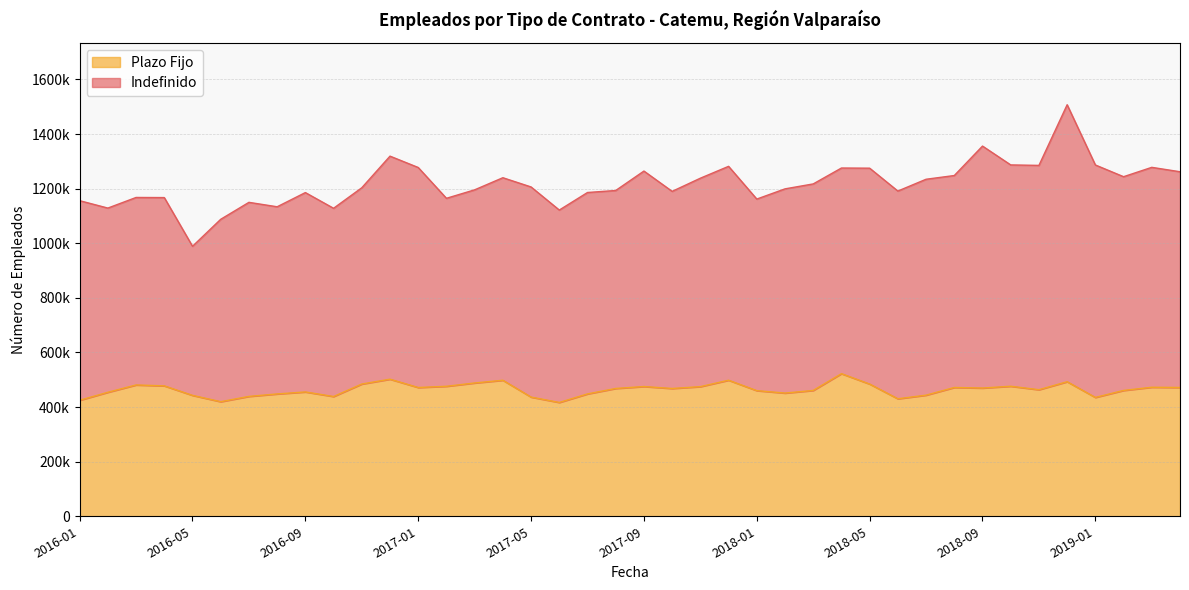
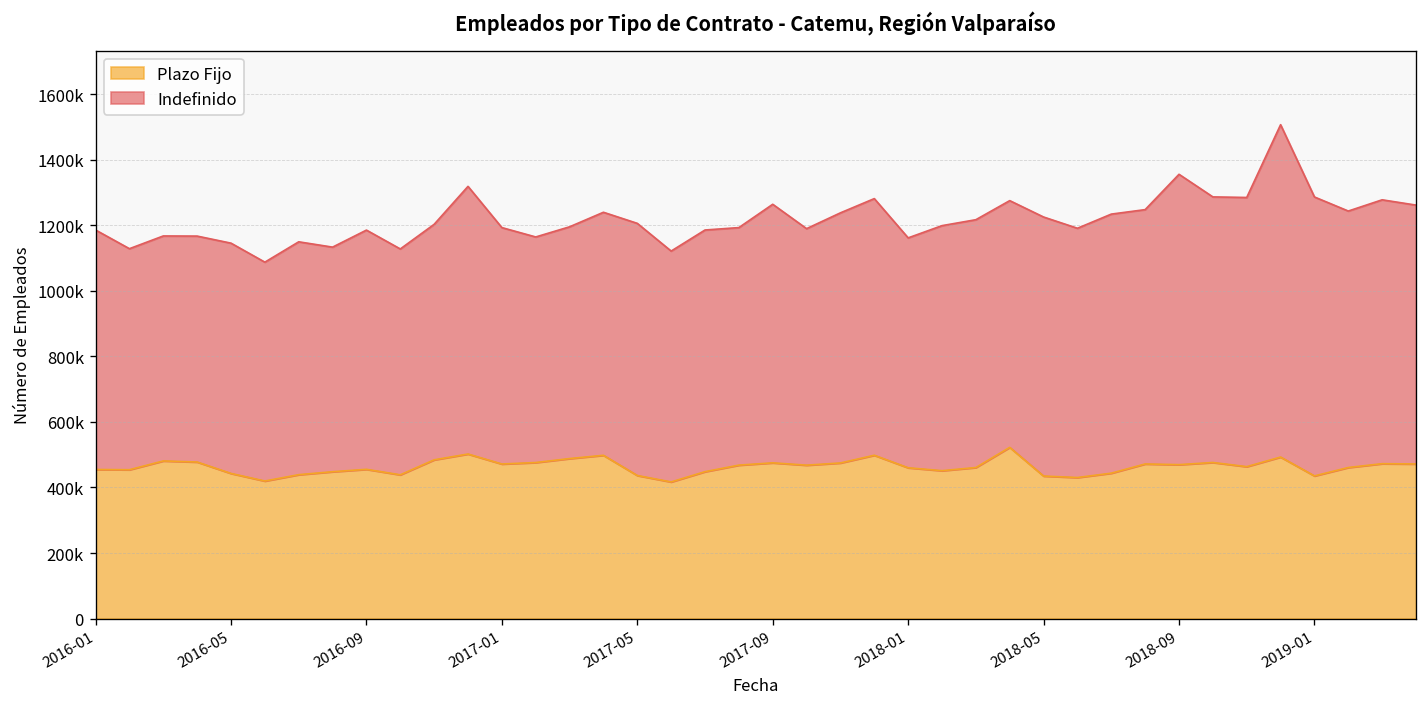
Plazo Fijo, 2016-01: 420000 -> 450000
Indefinido, 2016-05: 550000 -> 700000
Indefinido, 2017-01: 810000 -> 720000
Plazo Fijo, 2018-05: 480000 -> 430000
